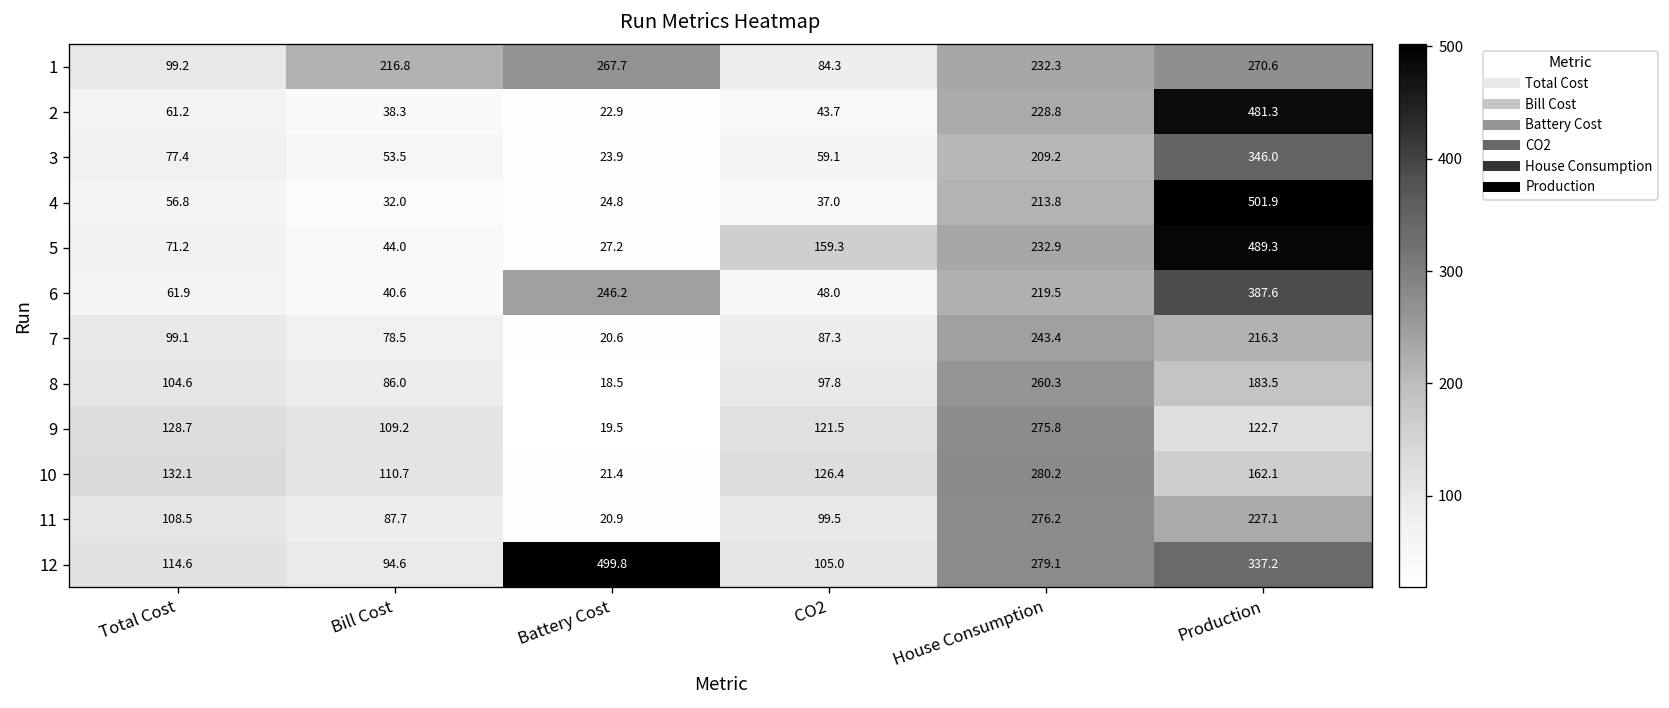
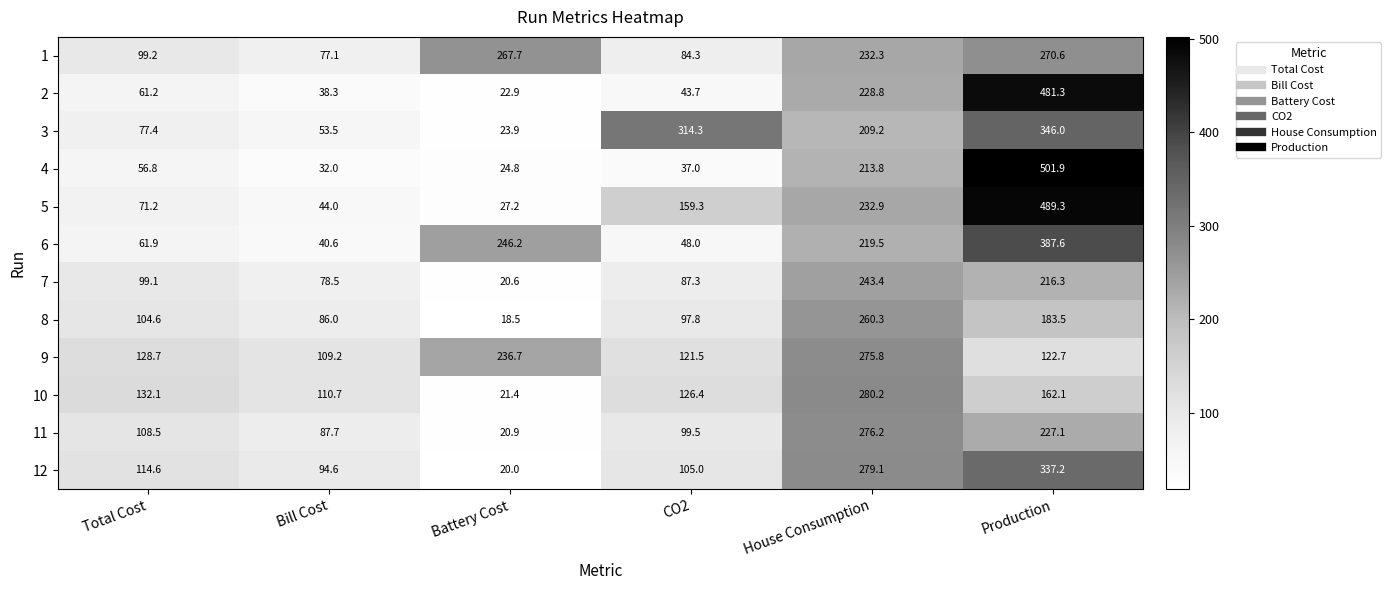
1, Bill Cost: 216.8 -> 77.1
3, CO2: 59.1 -> 314.3
9, Battery Cost: 19.5 -> 236.7
12, Battery Cost: 499.8 -> 20.0
